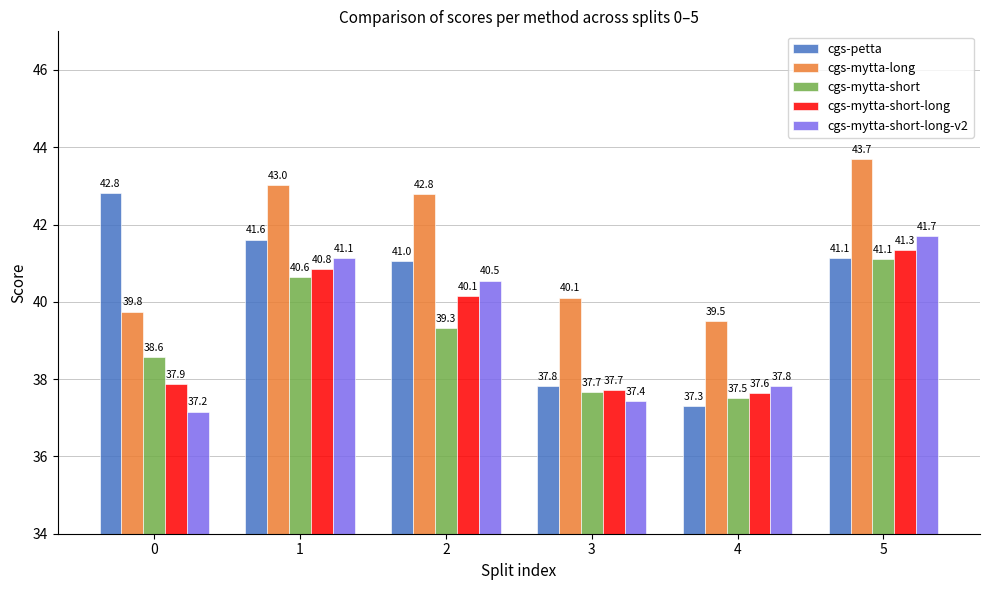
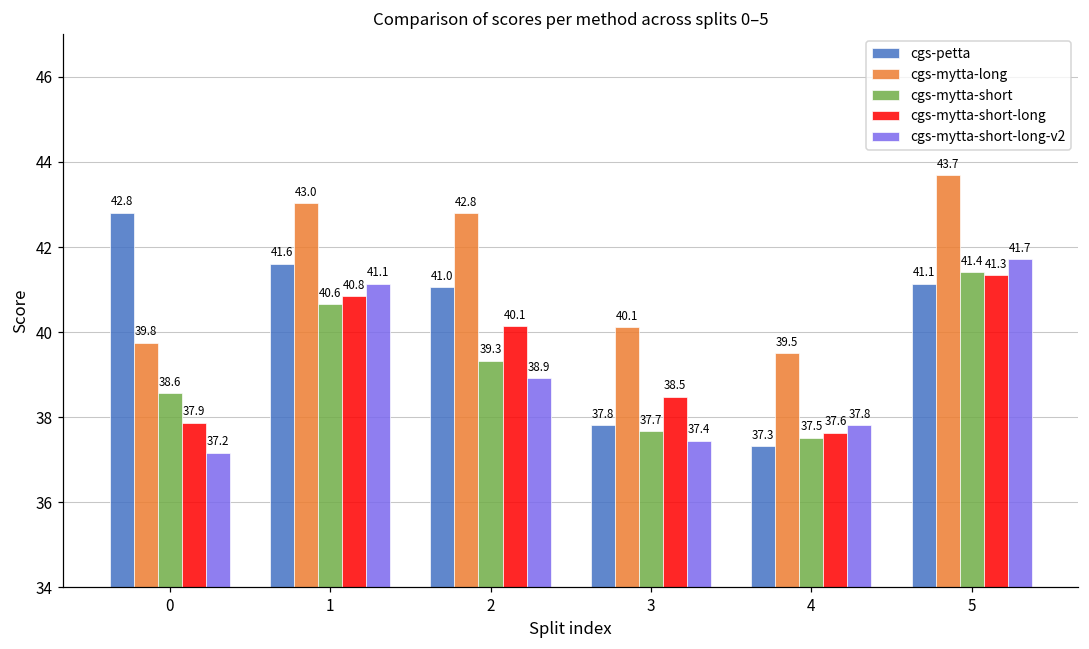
cgs-mytta-short-long-v2, 2: 40.5 -> 38.9
cgs-mytta-short-long, 3: 37.7 -> 38.5
cgs-mytta-short, 5: 41.1 -> 41.4
